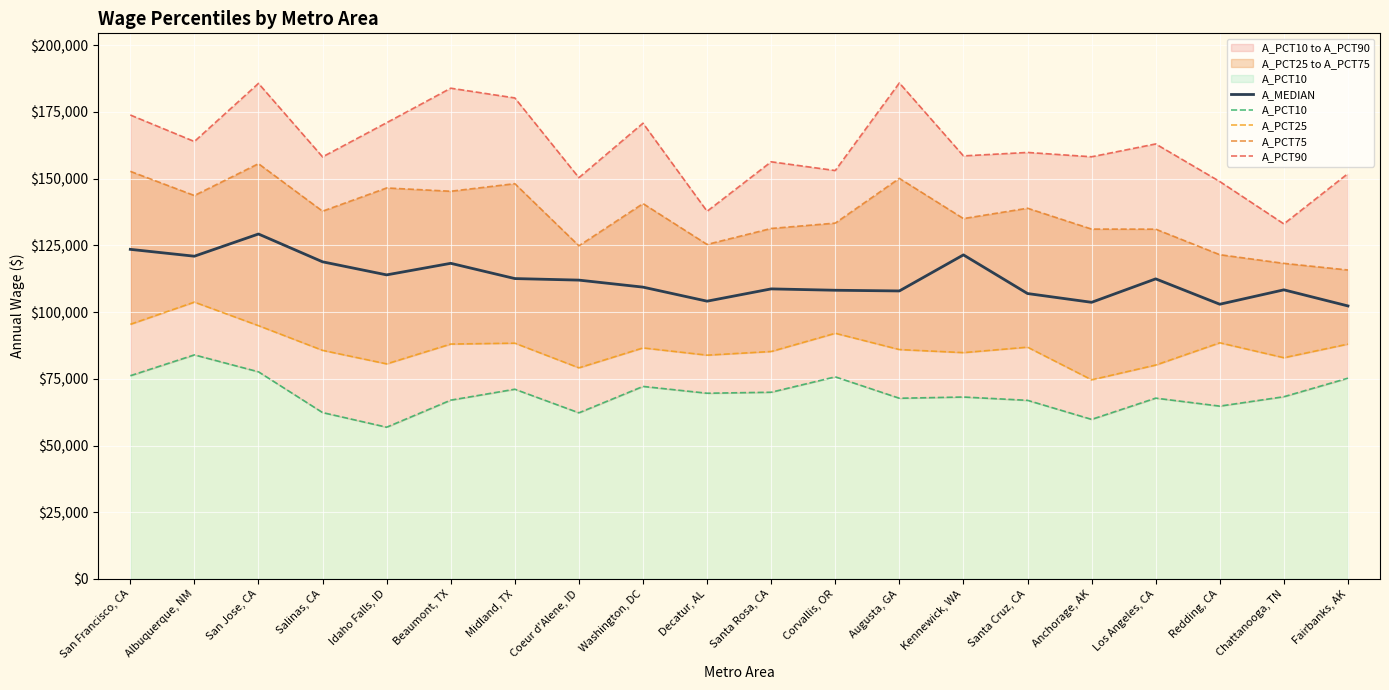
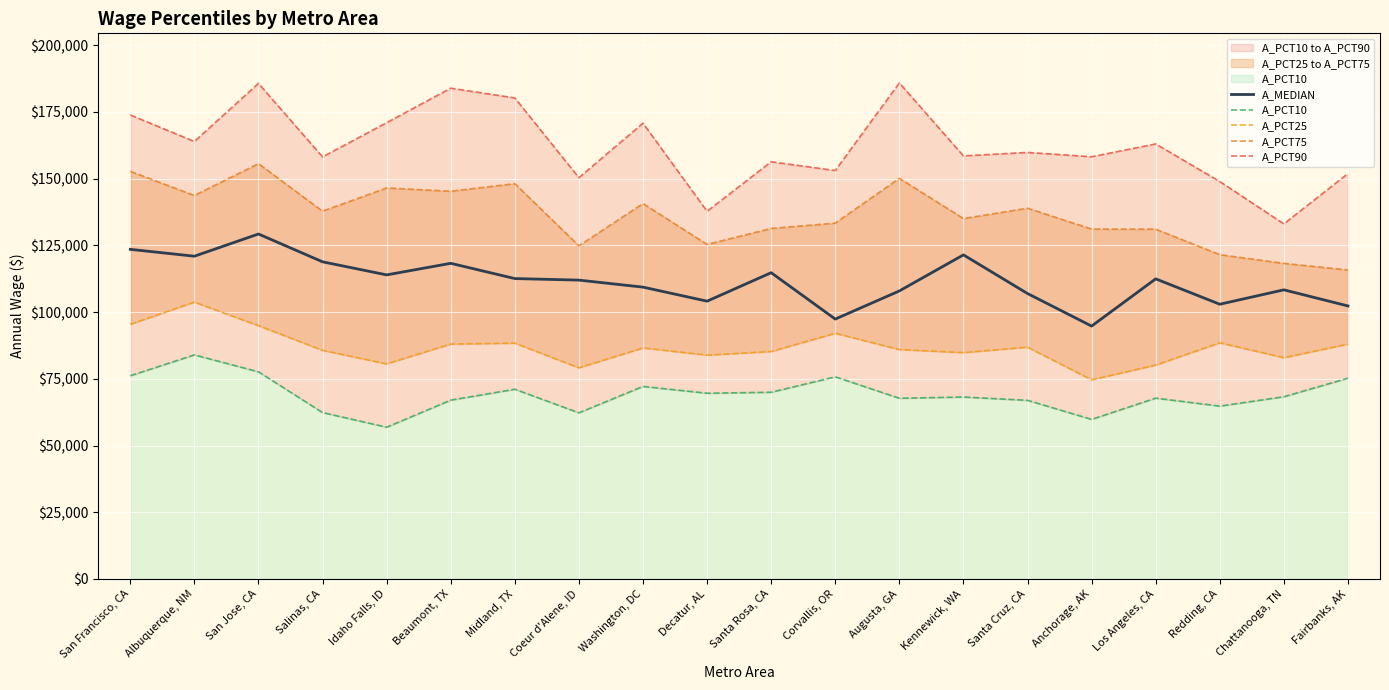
A_MEDIAN, Santa Rosa, CA: $109,000 -> $115,000
A_MEDIAN, Corvallis, OR: $108,000 -> $97,000
A_MEDIAN, Anchorage, AK: $104,000 -> $95,000
